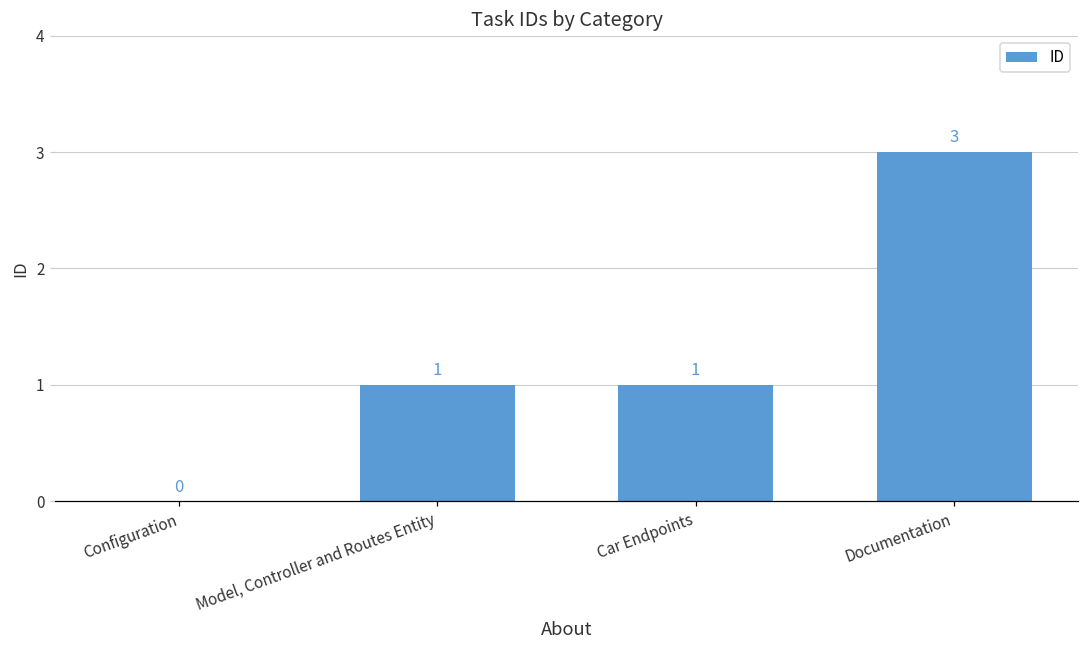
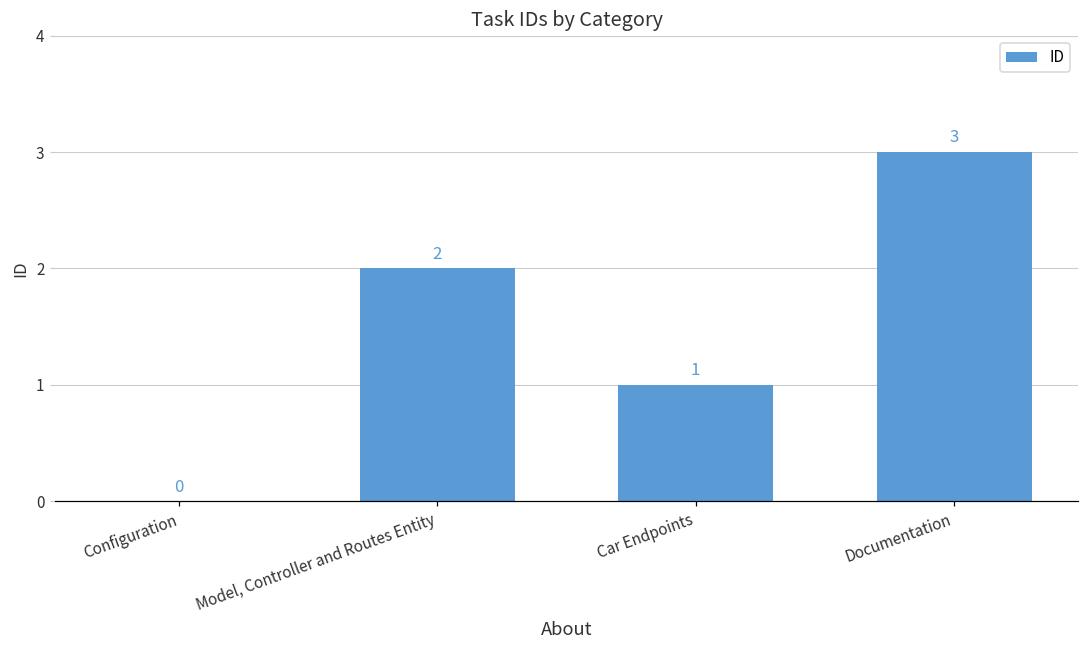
Model, Controller and Routes Entity: 1 -> 2
